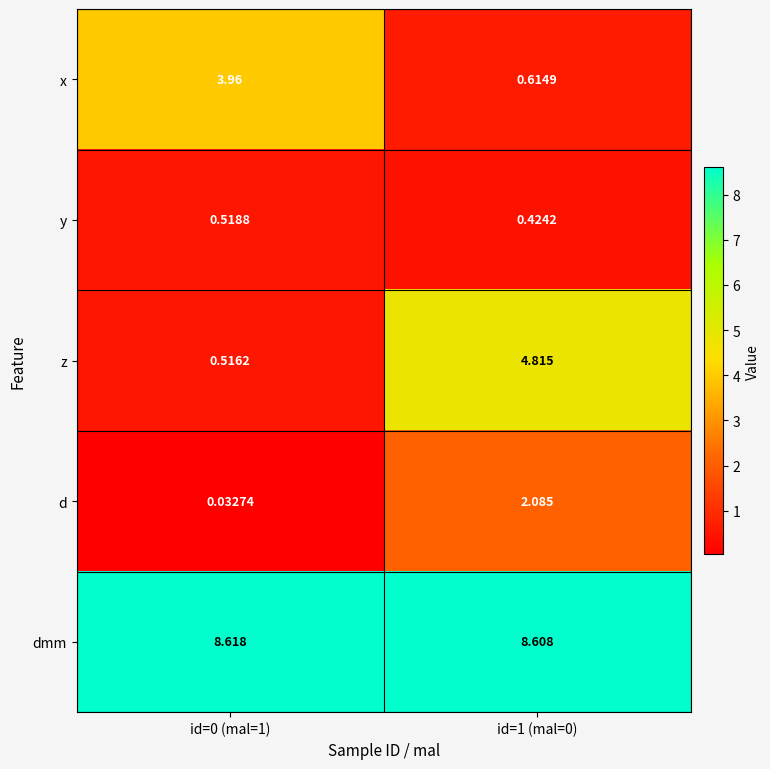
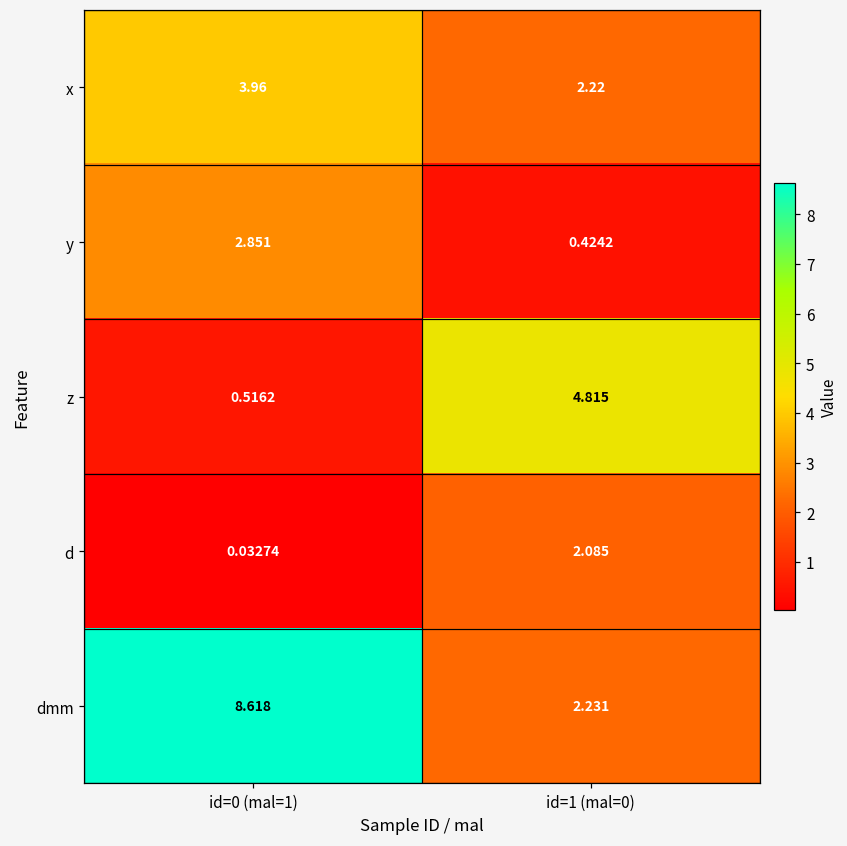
x, id=1 (mal=0): 0.6149 -> 2.22
y, id=0 (mal=1): 0.5188 -> 2.851
dmm, id=1 (mal=0): 8.608 -> 2.231
